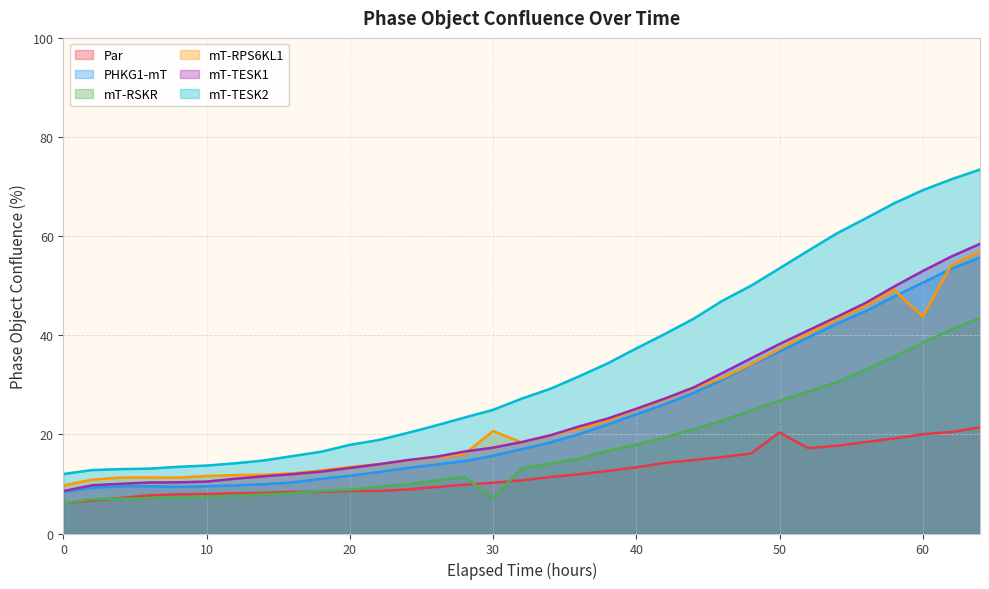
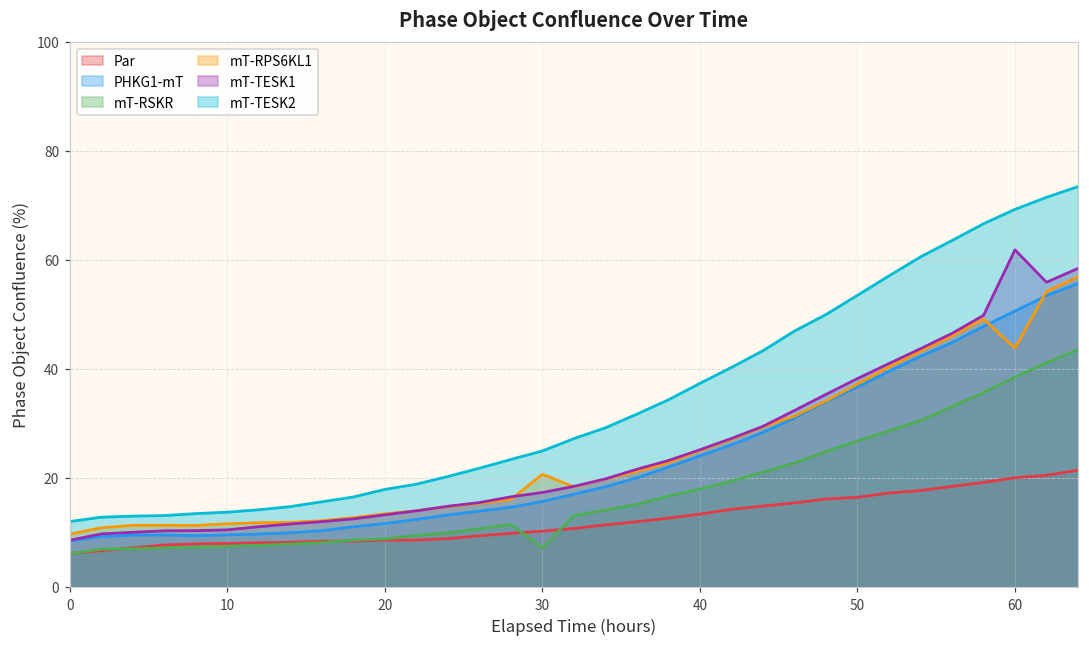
Par, 50: 20 -> 16
mT-TESK1, 60: 53 -> 62
